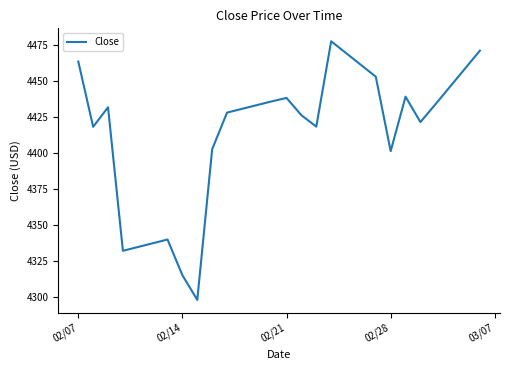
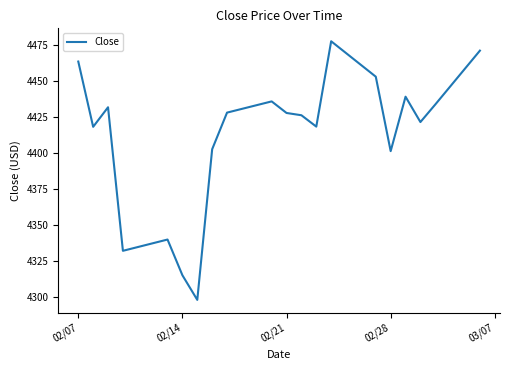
02/21: 4438 -> 4428
